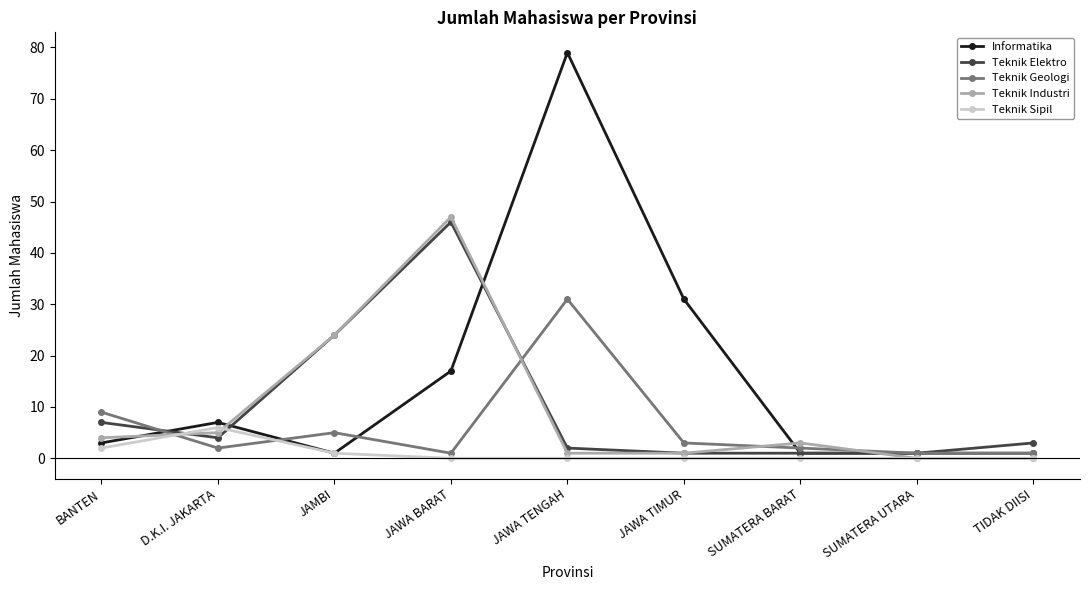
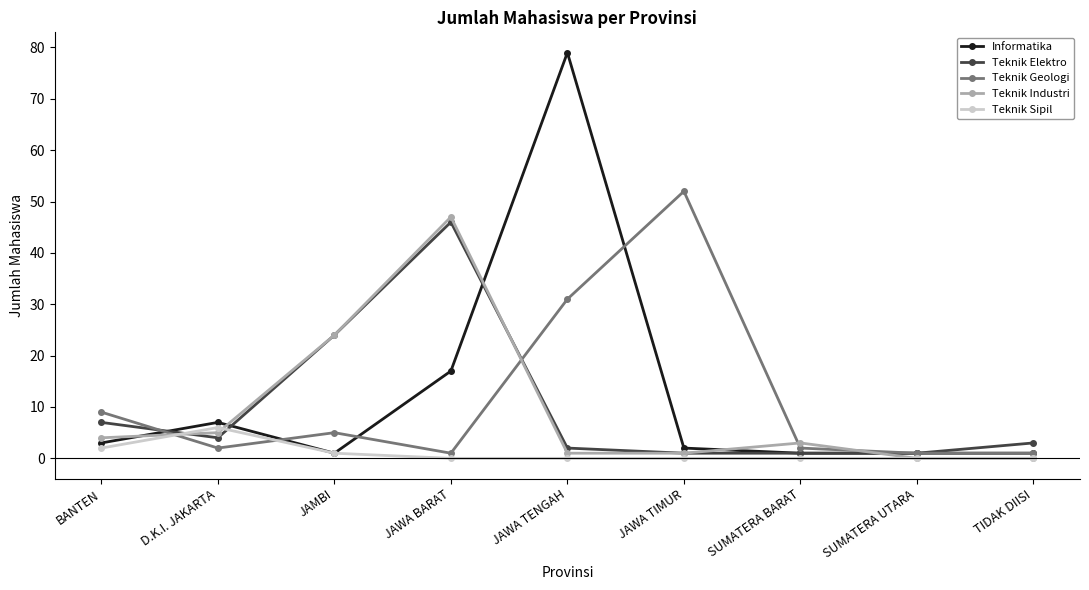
Informatika, JAWA TIMUR: 31 -> 2
Teknik Geologi, JAWA TIMUR: 3 -> 52
